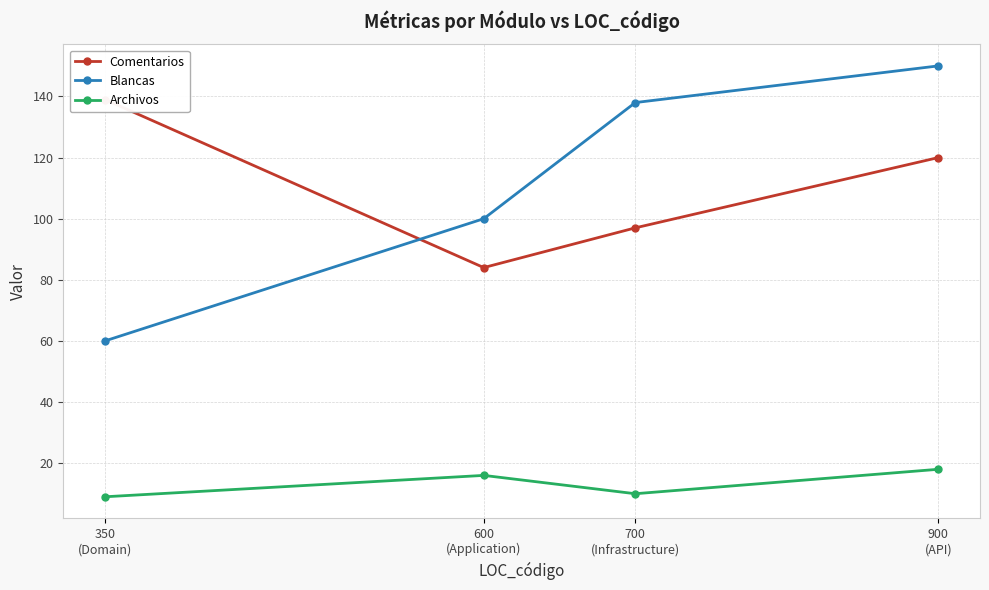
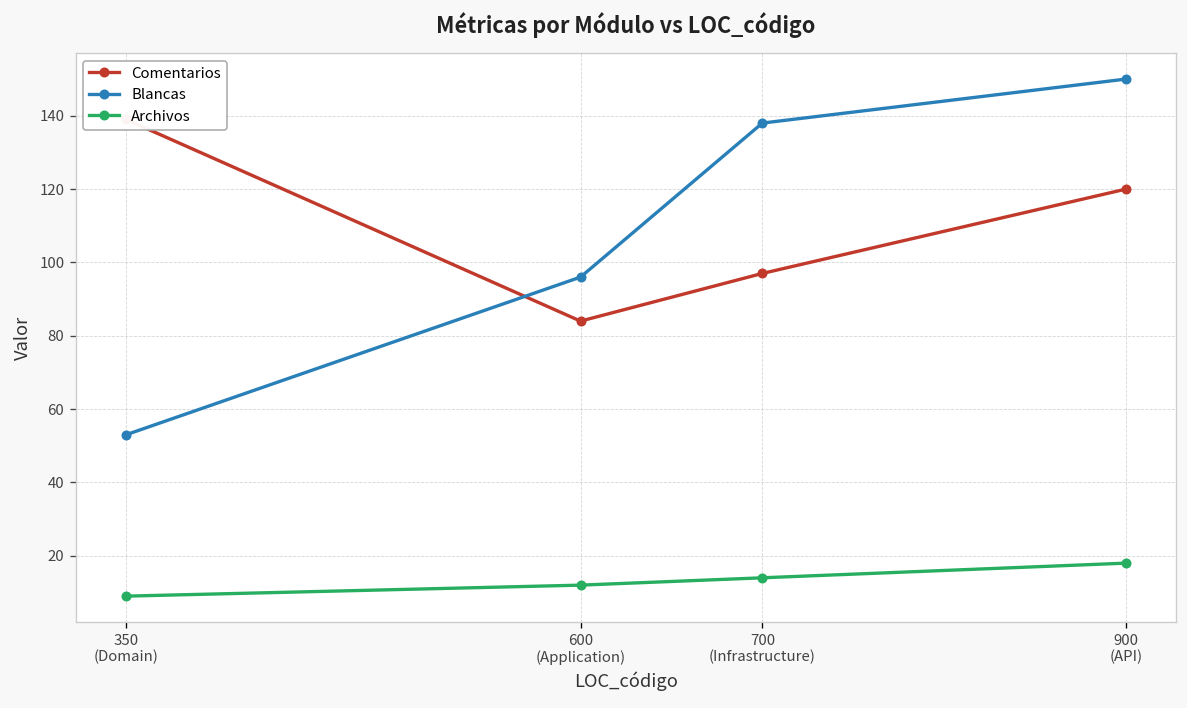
Blancas, 350 (Domain): 60 -> 53
Blancas, 600 (Application): 100 -> 96
Archivos, 600 (Application): 16 -> 12
Archivos, 700 (Infrastructure): 10 -> 14
